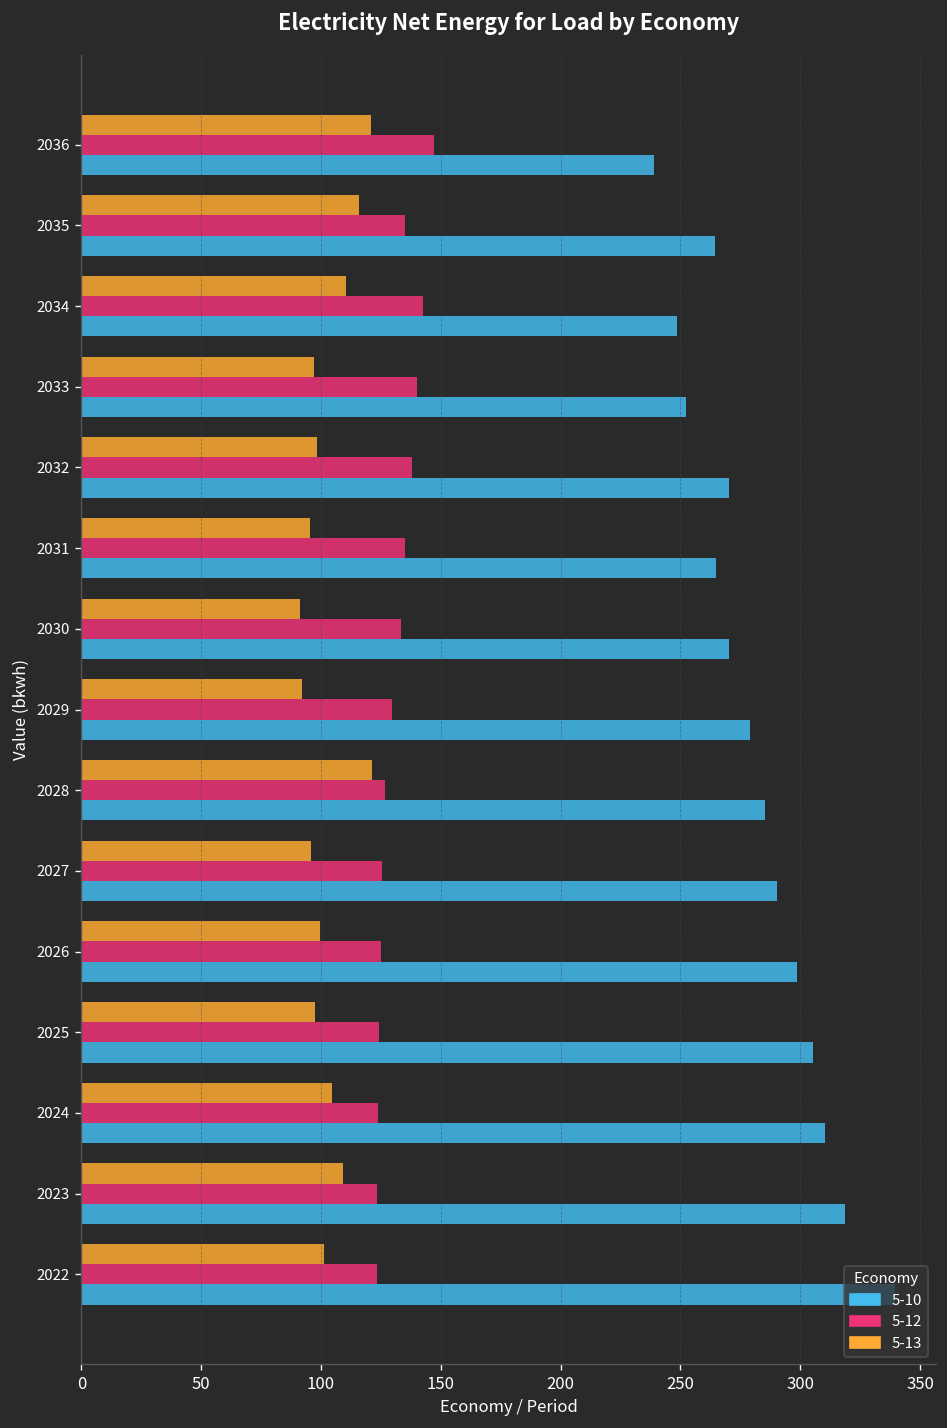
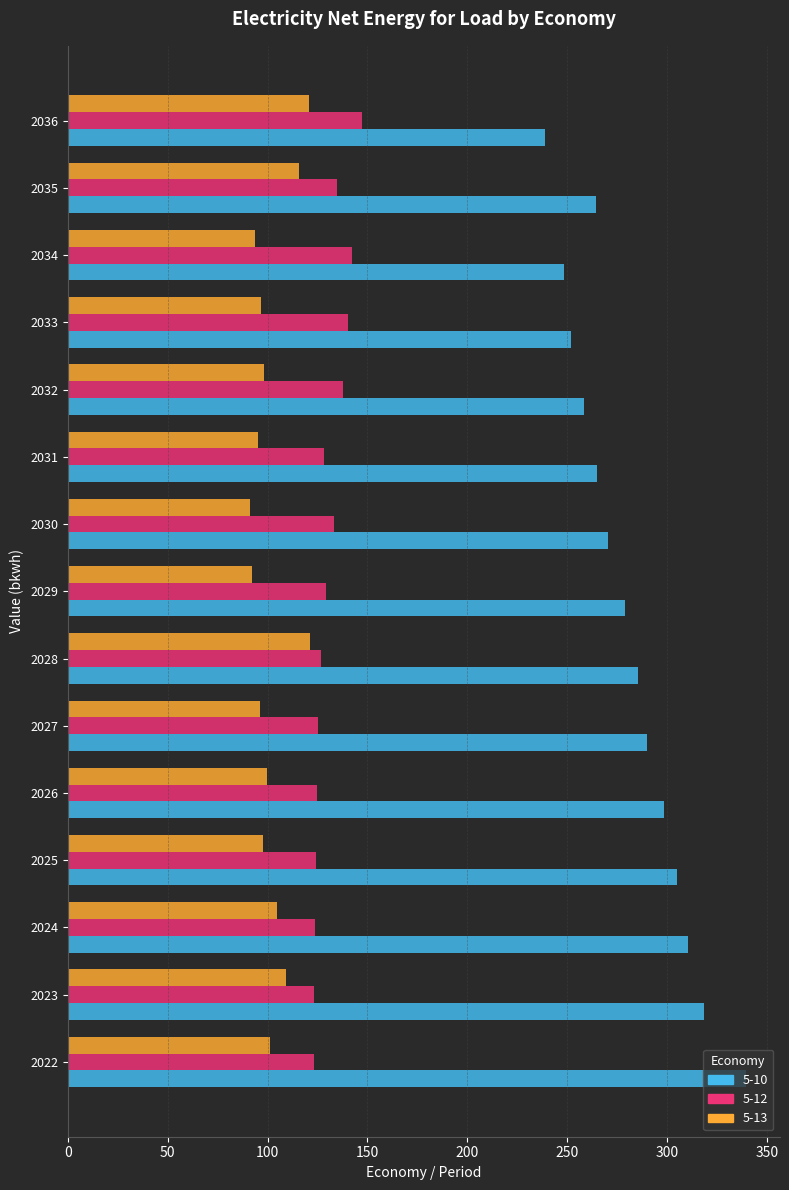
5-13, 2034: 110 -> 94
5-10, 2032: 270 -> 259
5-12, 2031: 135 -> 129
